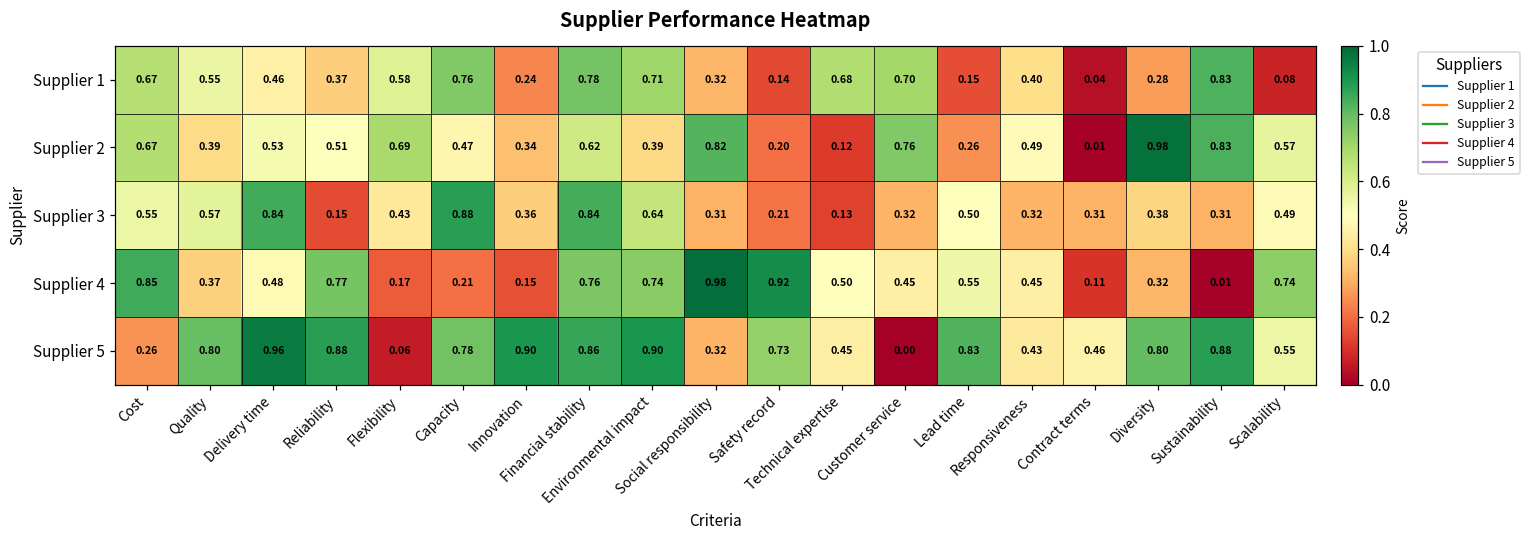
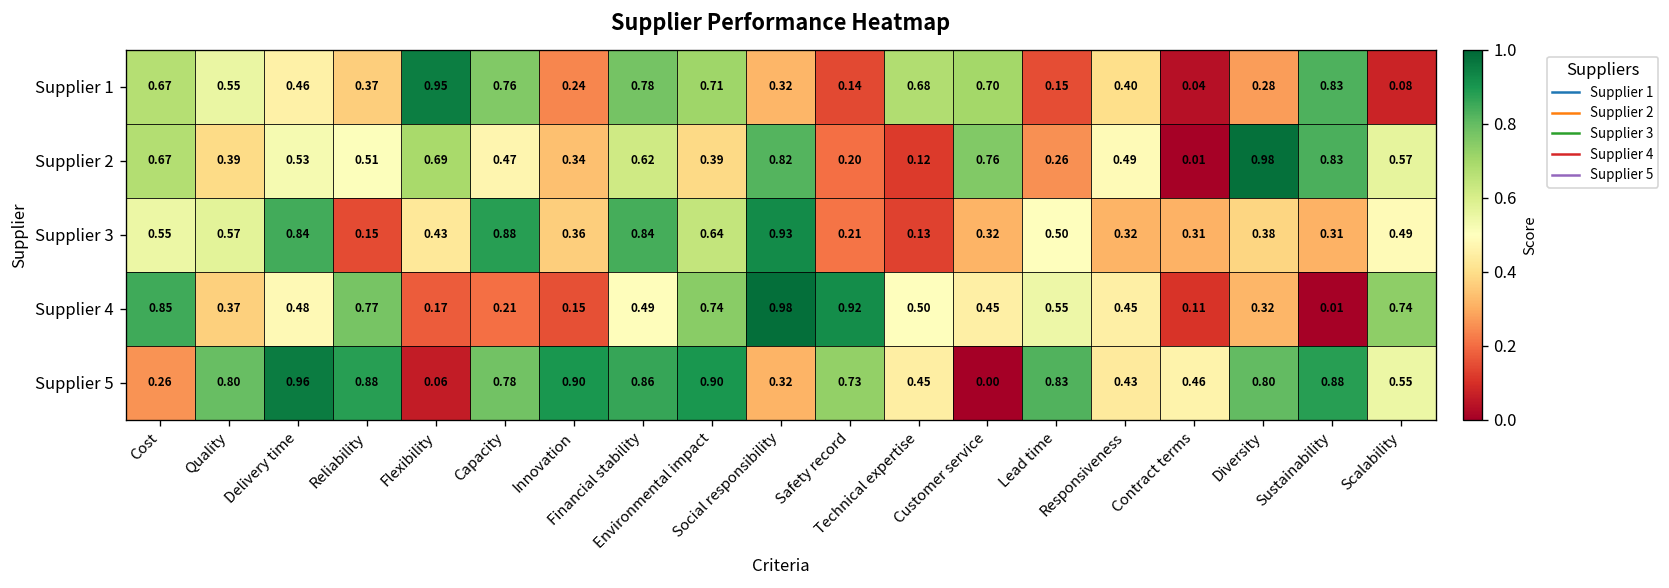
Supplier 1, Flexibility: 0.58 -> 0.95
Supplier 3, Social responsibility: 0.31 -> 0.93
Supplier 4, Financial stability: 0.76 -> 0.49
